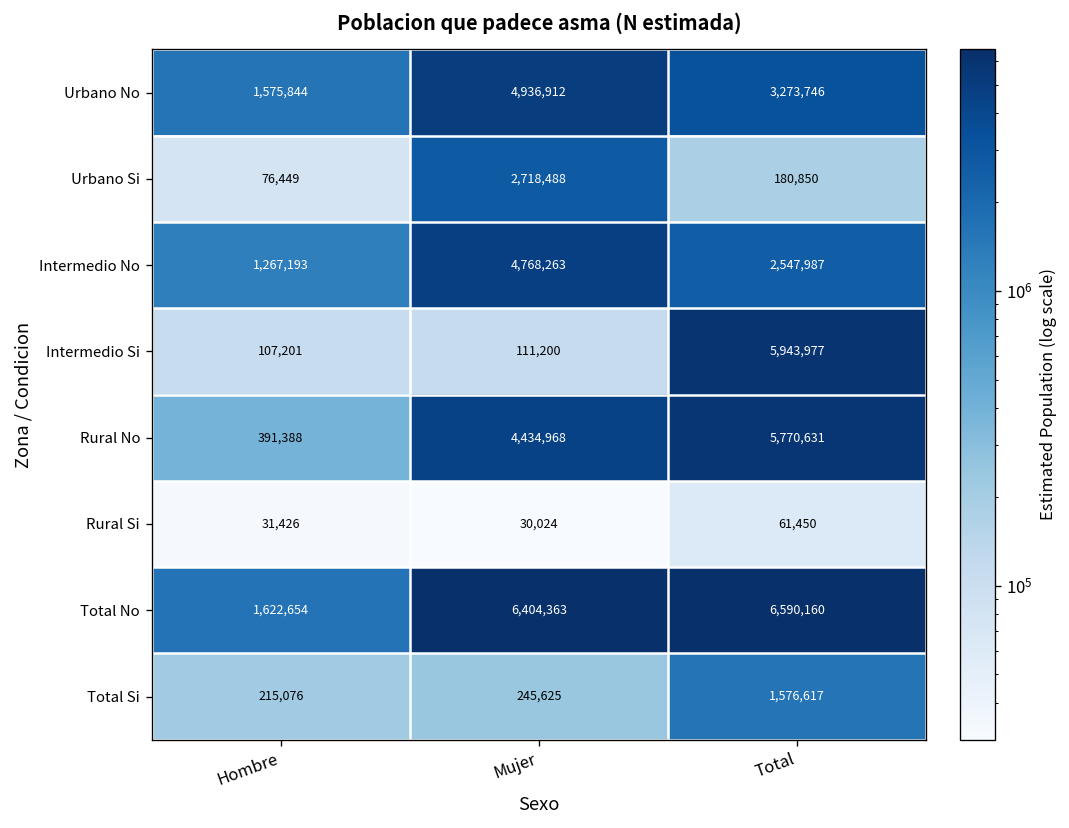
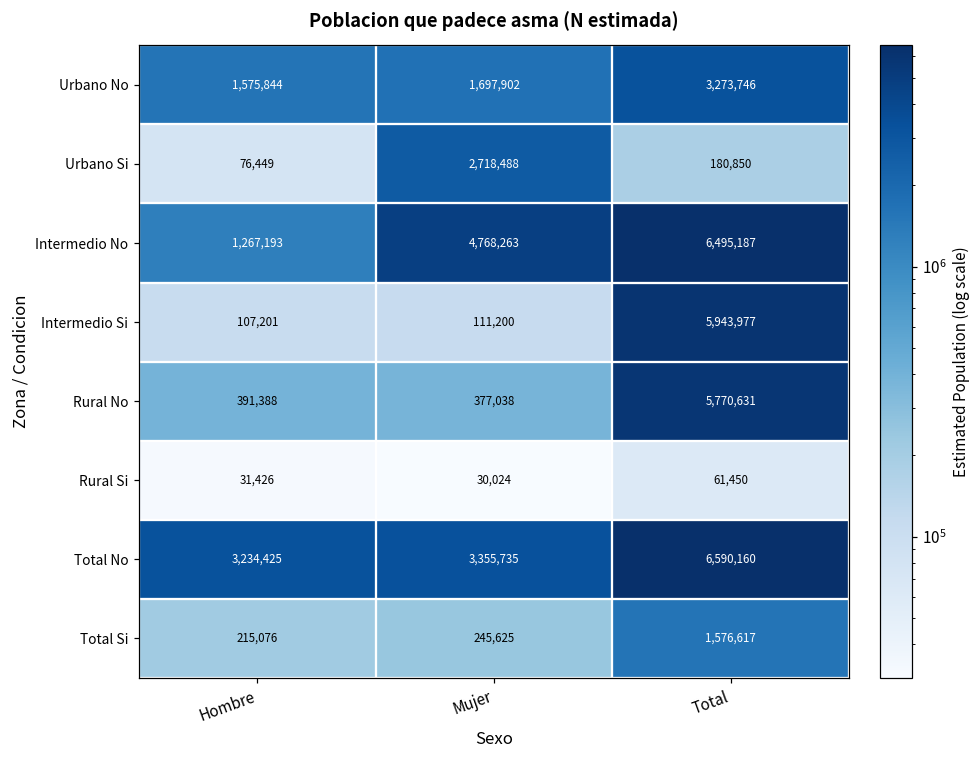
Urbano No, Mujer: 4,936,912 -> 1,697,902
Intermedio No, Total: 2,547,987 -> 6,495,187
Rural No, Mujer: 4,434,968 -> 377,038
Total No, Hombre: 1,622,654 -> 3,234,425
Total No, Mujer: 6,404,363 -> 3,355,735
